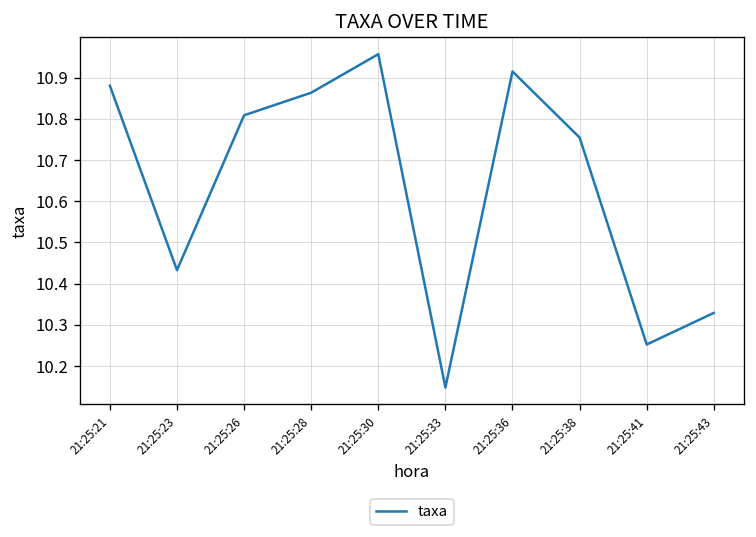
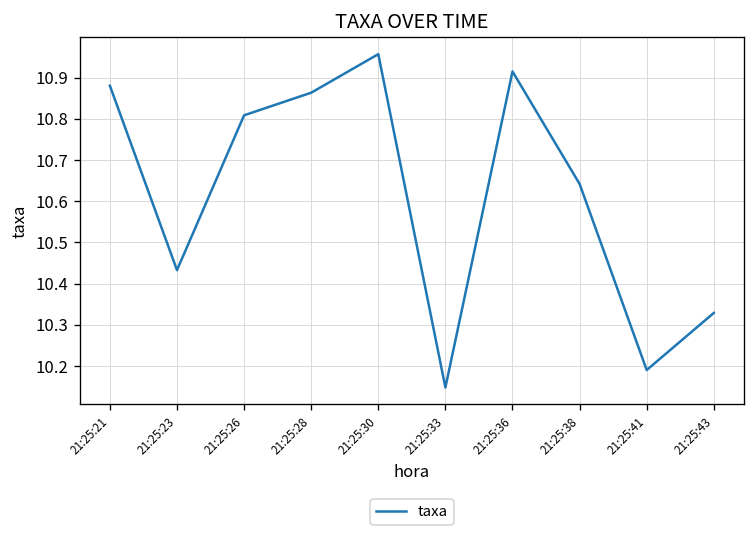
21:25:38: 10.75 -> 10.64
21:25:41: 10.25 -> 10.19
